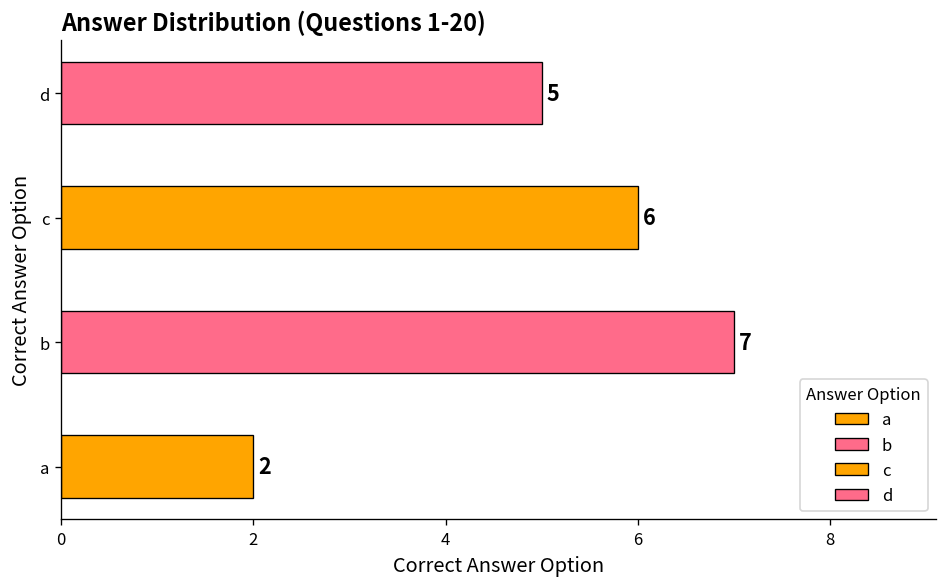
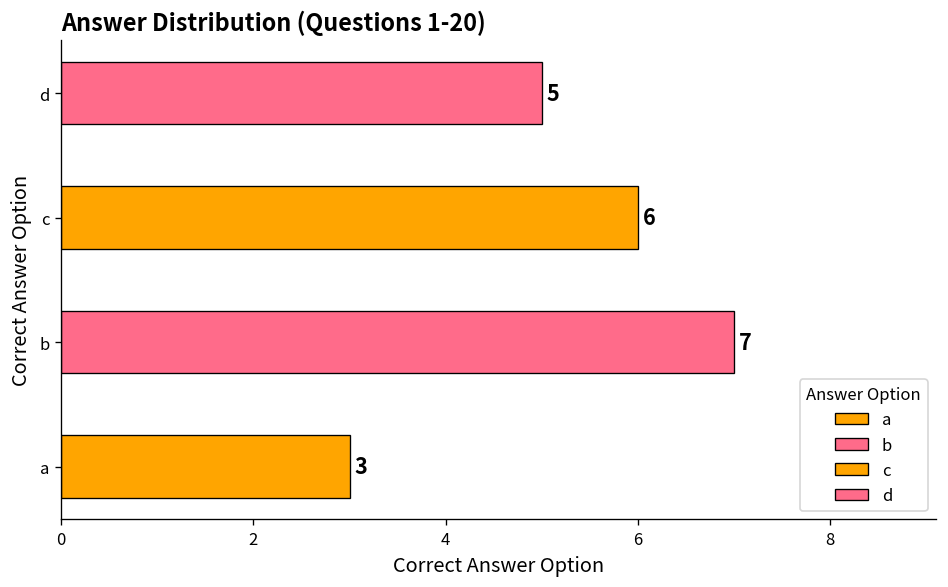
a: 2 -> 3
